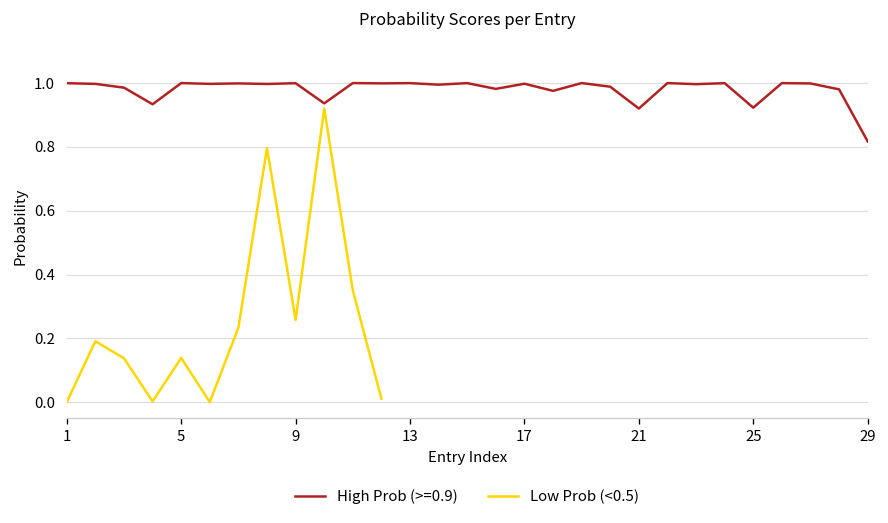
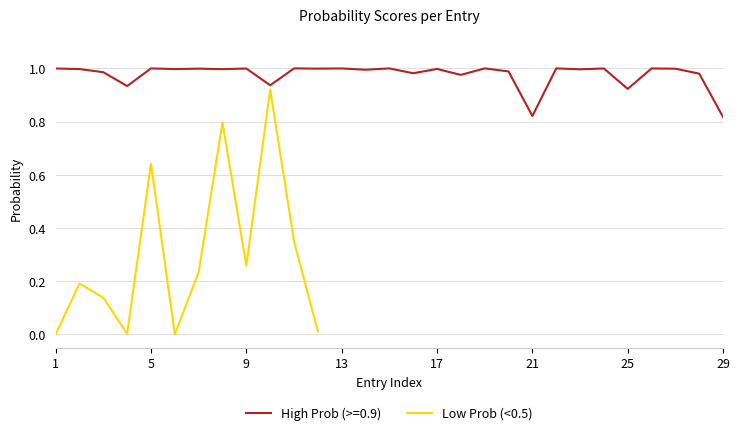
Low Prob (<0.5), 5: 0.14 -> 0.64
High Prob (>=0.9), 21: 0.92 -> 0.82
